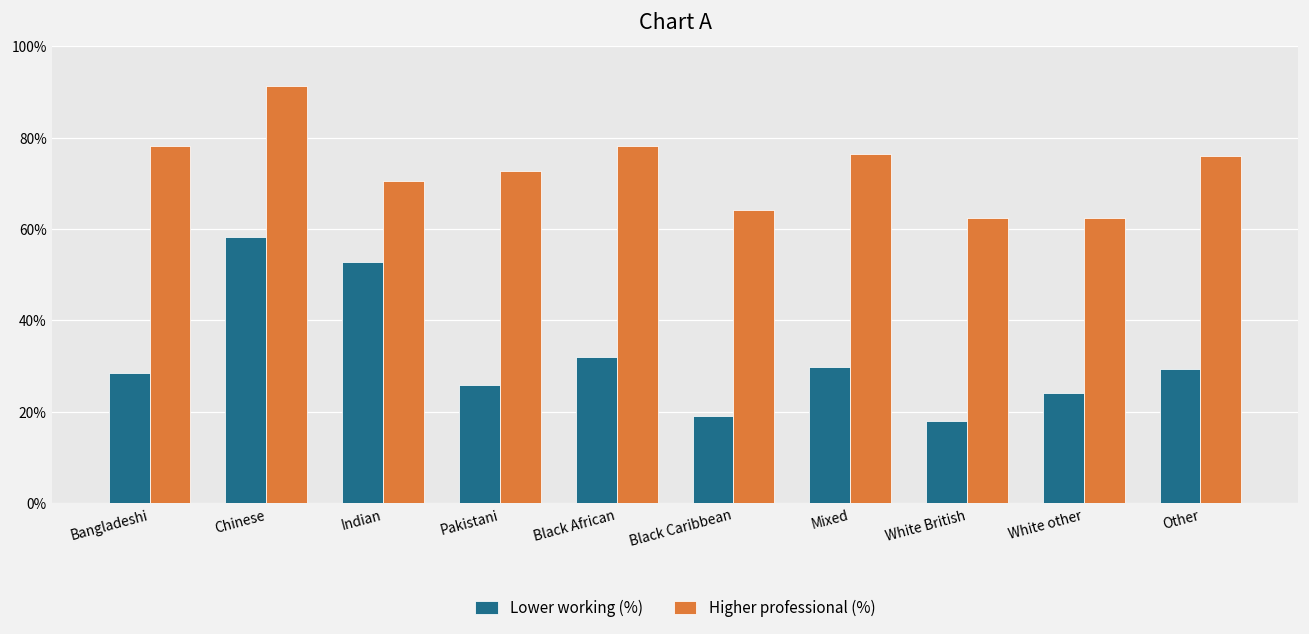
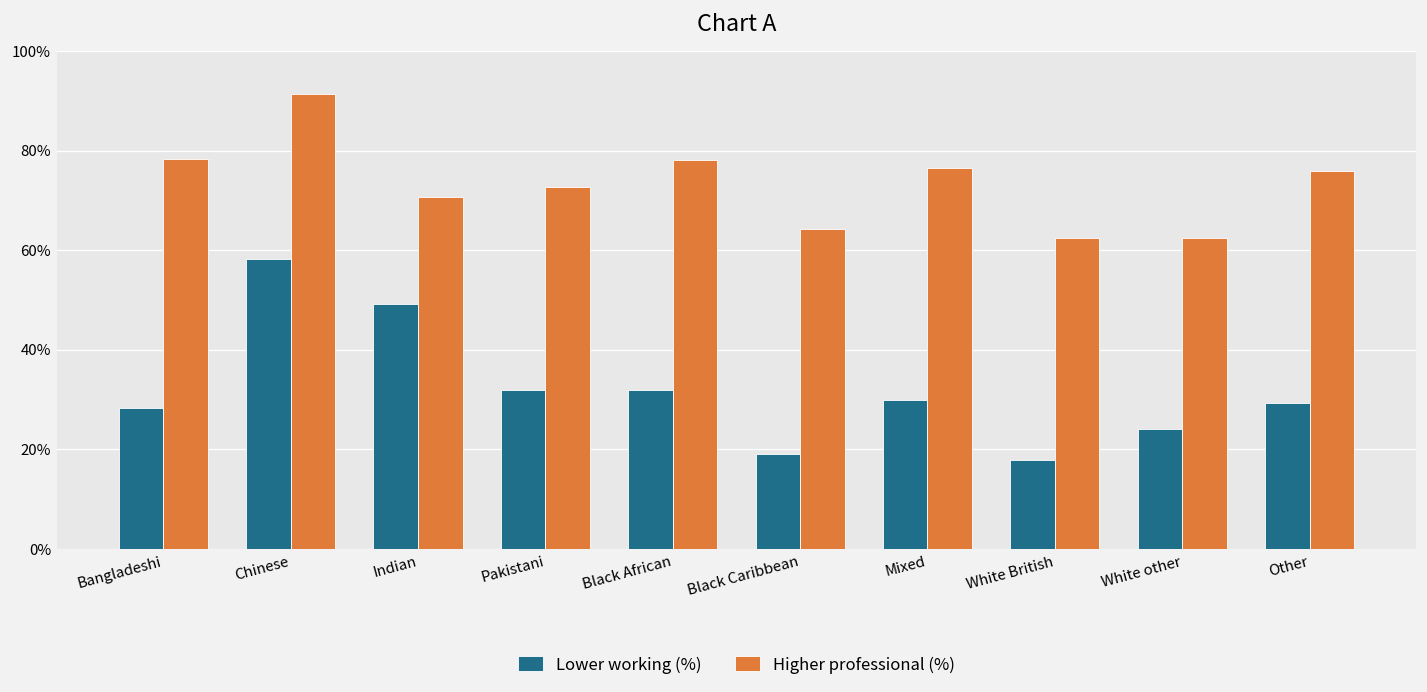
Lower working (%), Indian: 53% -> 49%
Lower working (%), Pakistani: 26% -> 32%
